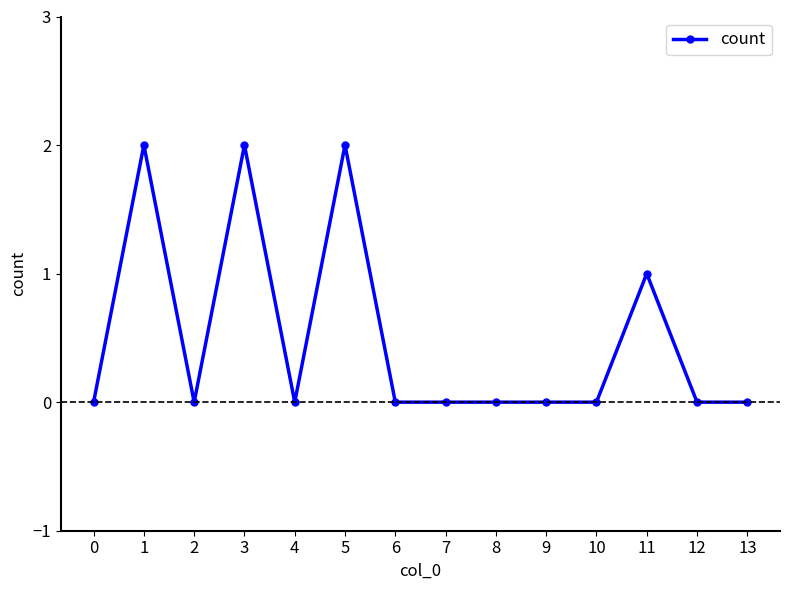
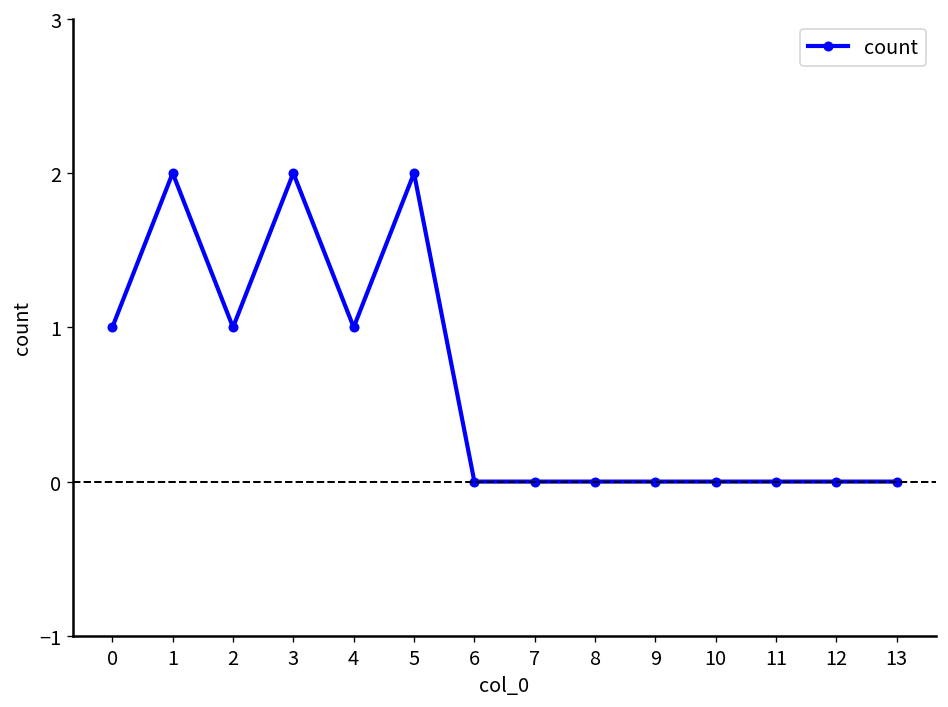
0: 0 -> 1
2: 0 -> 1
4: 0 -> 1
11: 1 -> 0
